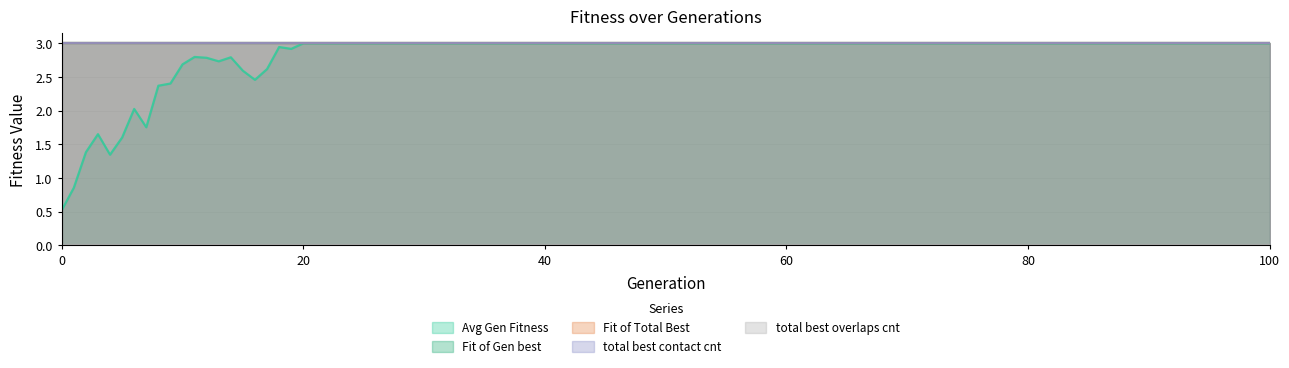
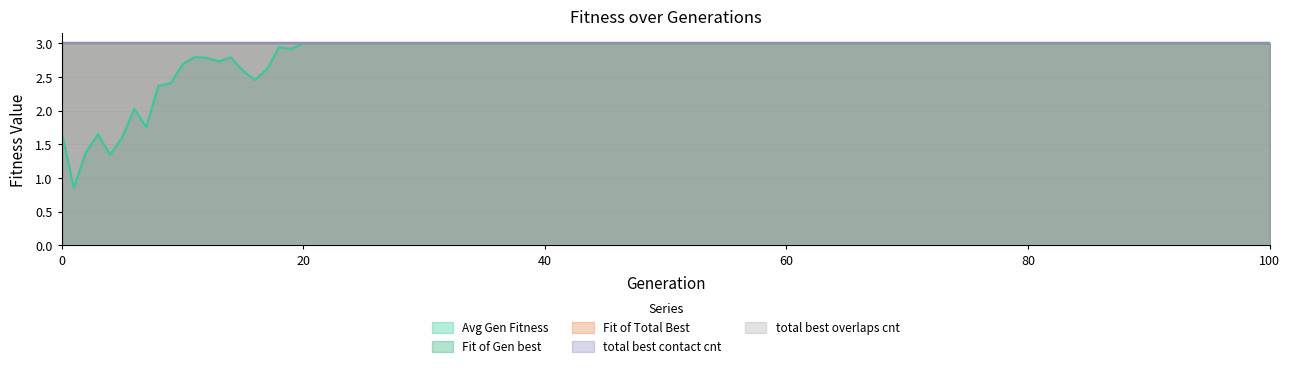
Avg Gen Fitness, 0: 0.5 -> 1.7
